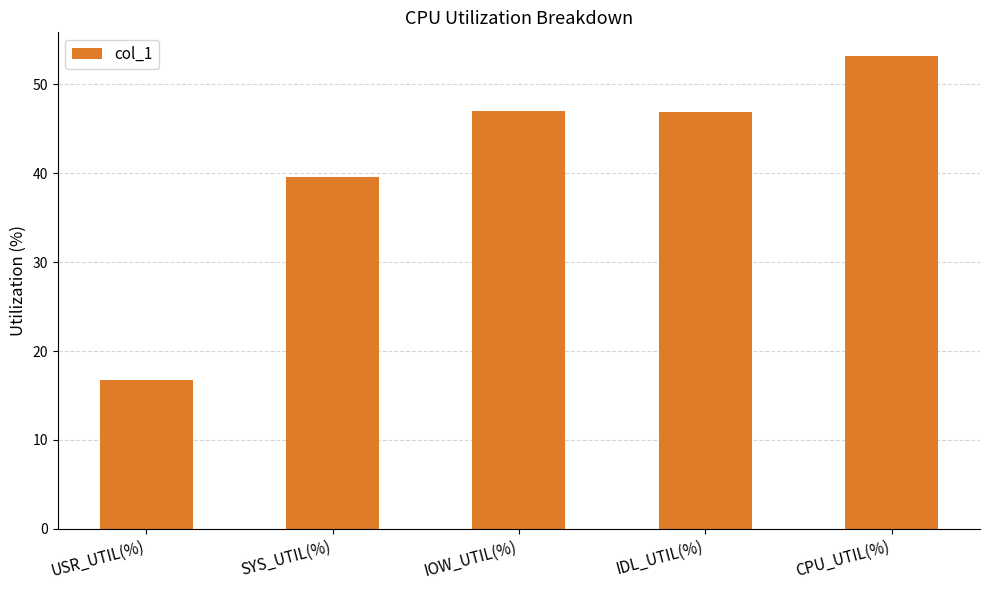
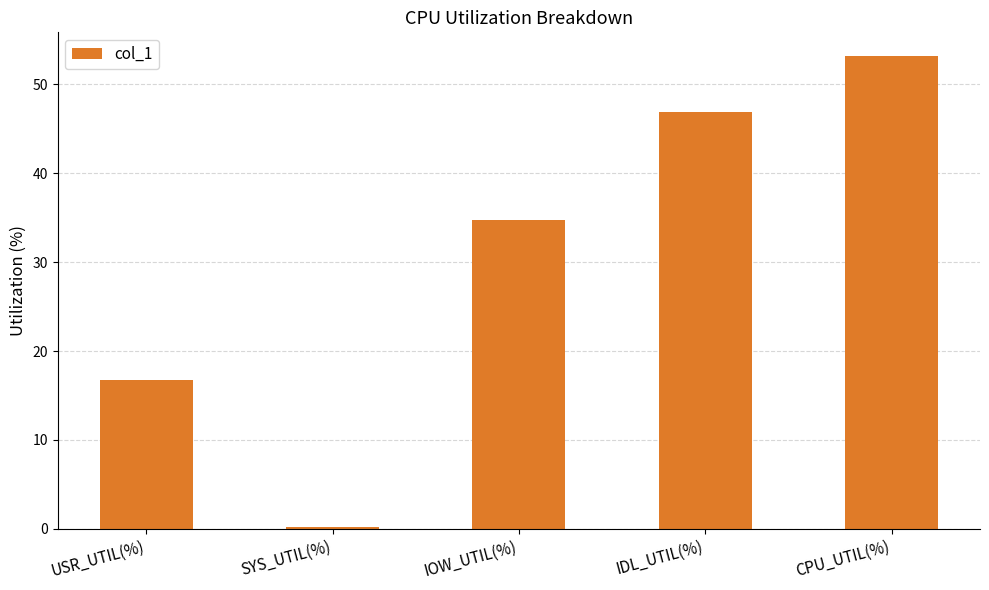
SYS_UTIL(%): 40 -> 0
IOW_UTIL(%): 47 -> 35
